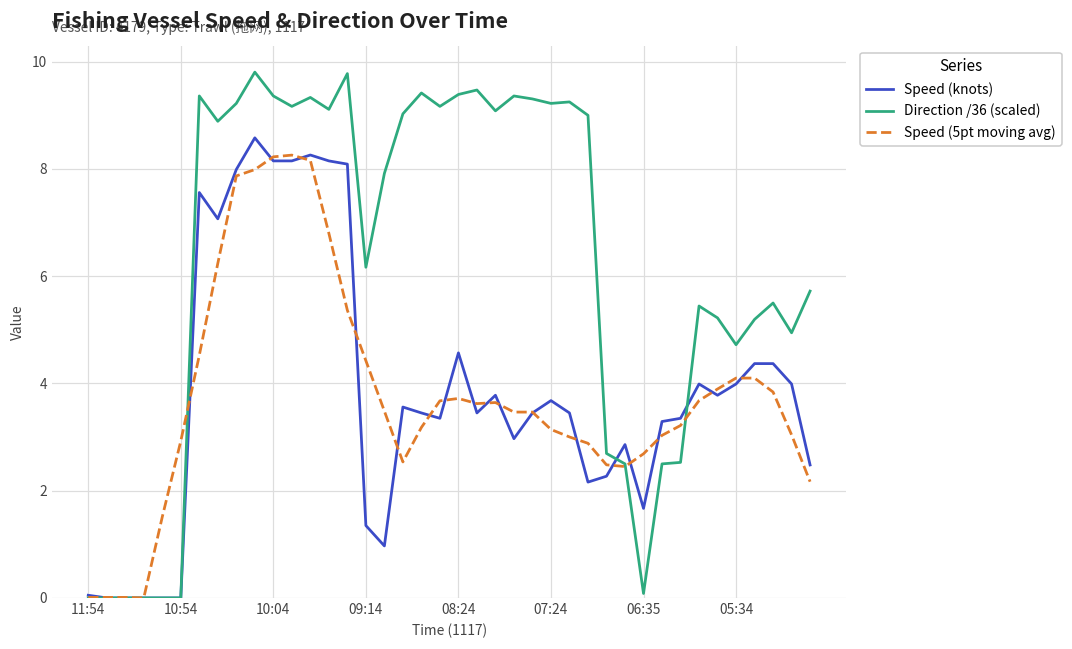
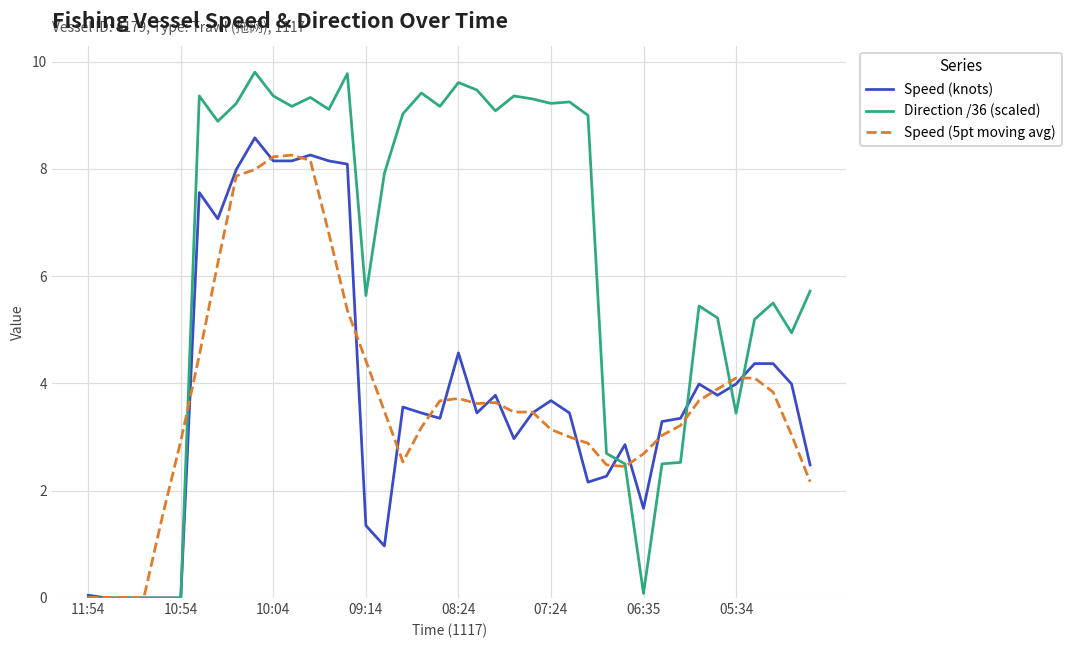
Direction /36 (scaled), 09:14: 6.2 -> 5.6
Direction /36 (scaled), 08:24: 9.4 -> 9.6
Direction /36 (scaled), 05:34: 4.7 -> 3.4
